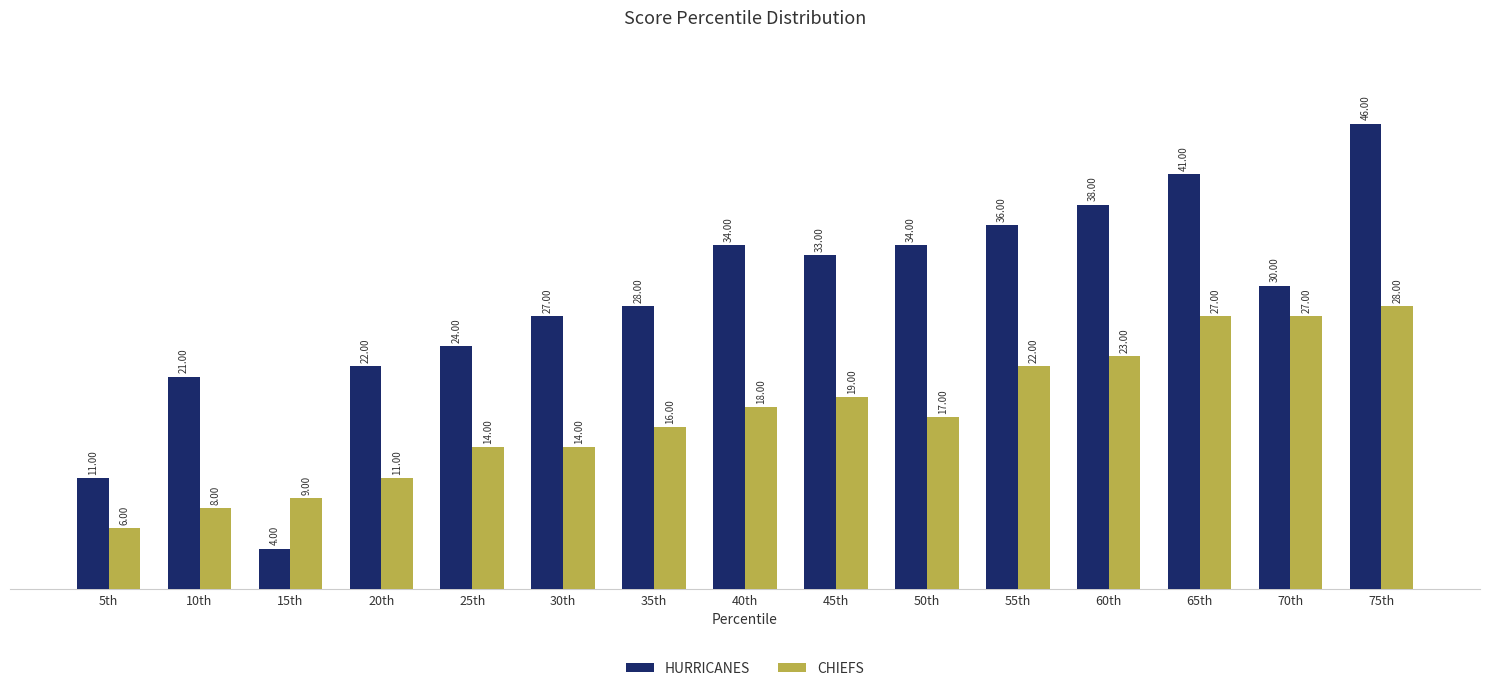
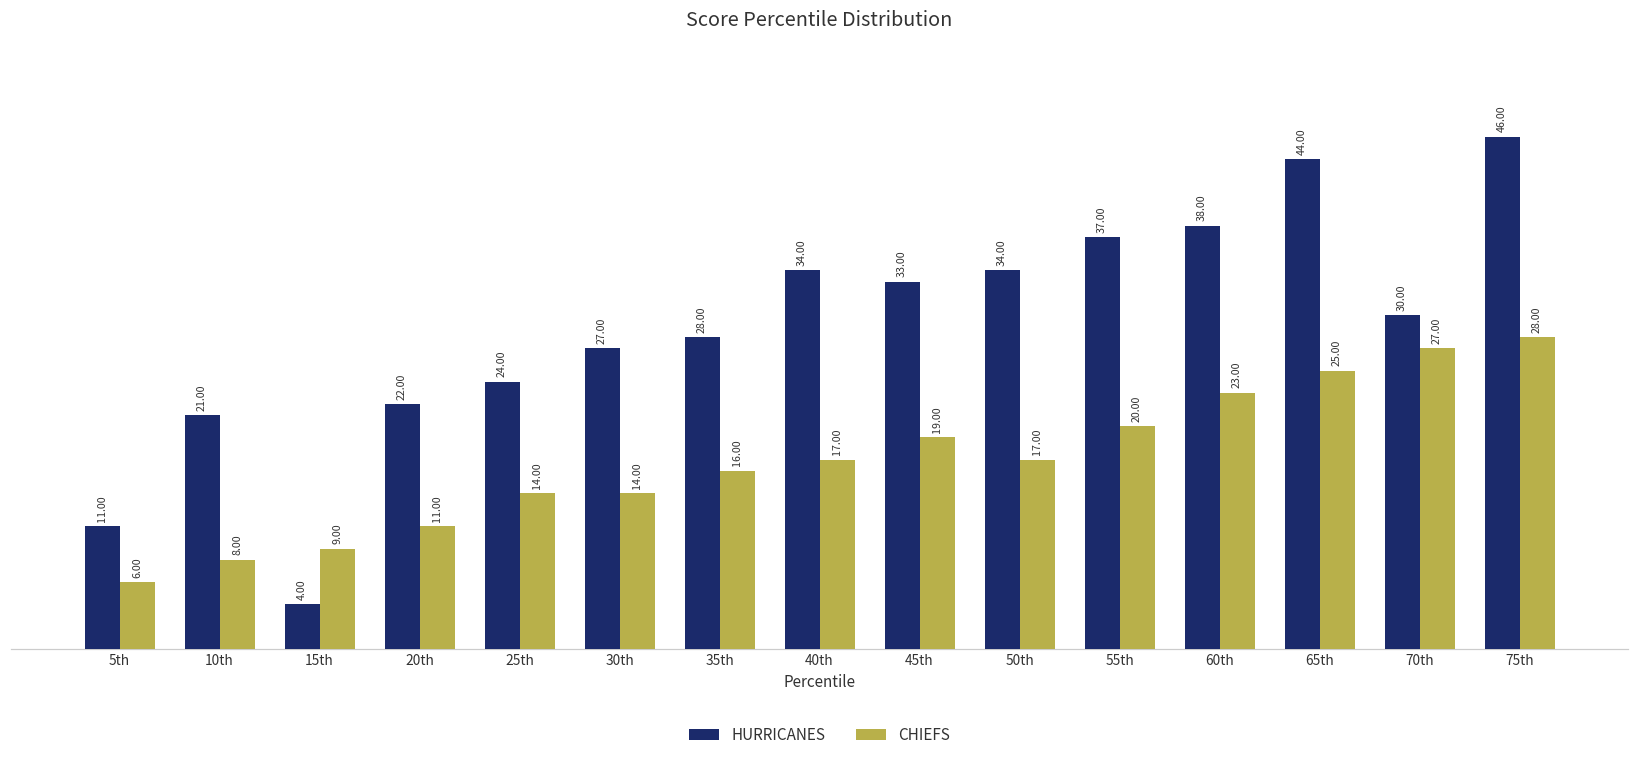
CHIEFS, 40th: 18.00 -> 17.00
HURRICANES, 55th: 36.00 -> 37.00
CHIEFS, 55th: 22.00 -> 20.00
HURRICANES, 65th: 41.00 -> 44.00
CHIEFS, 65th: 27.00 -> 25.00
